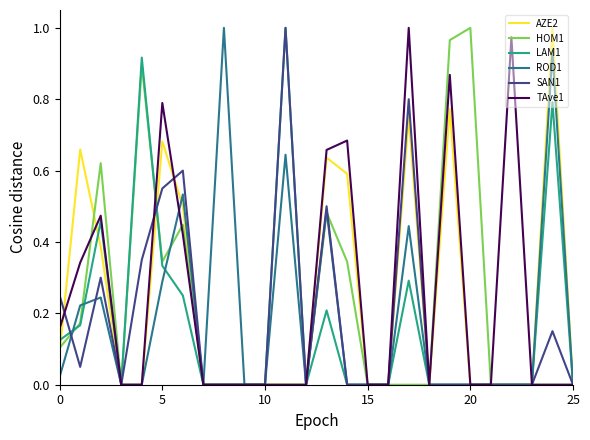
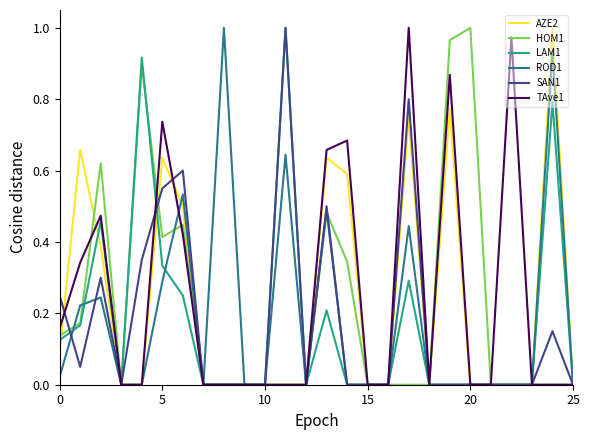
HOM1, 0: 0.10 -> 0.14
AZE2, 5: 0.68 -> 0.64
HOM1, 5: 0.34 -> 0.41
TAve1, 5: 0.79 -> 0.74
